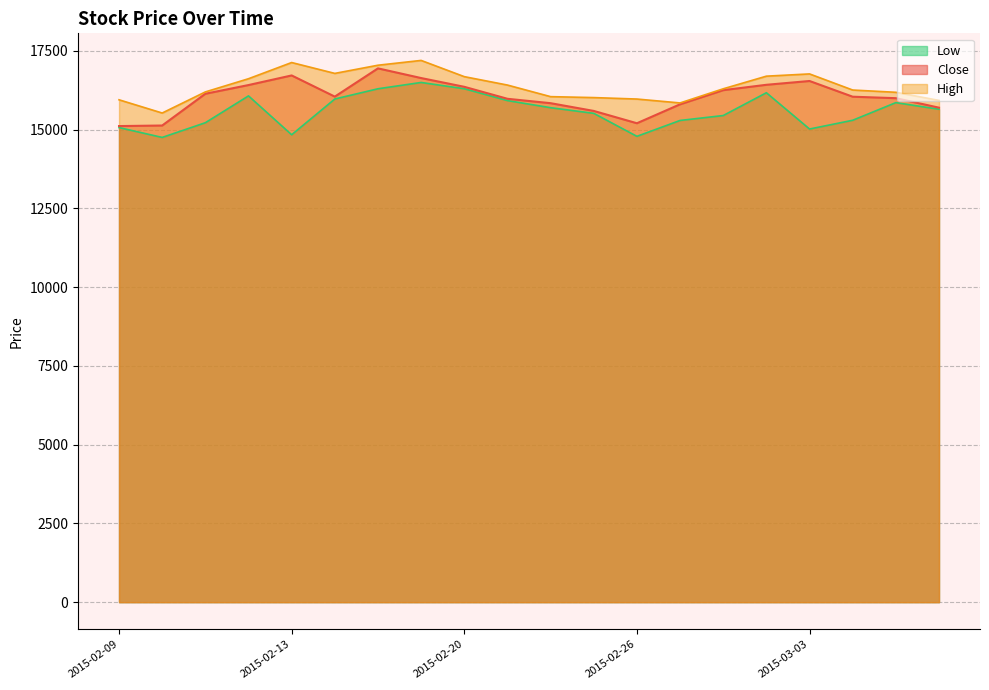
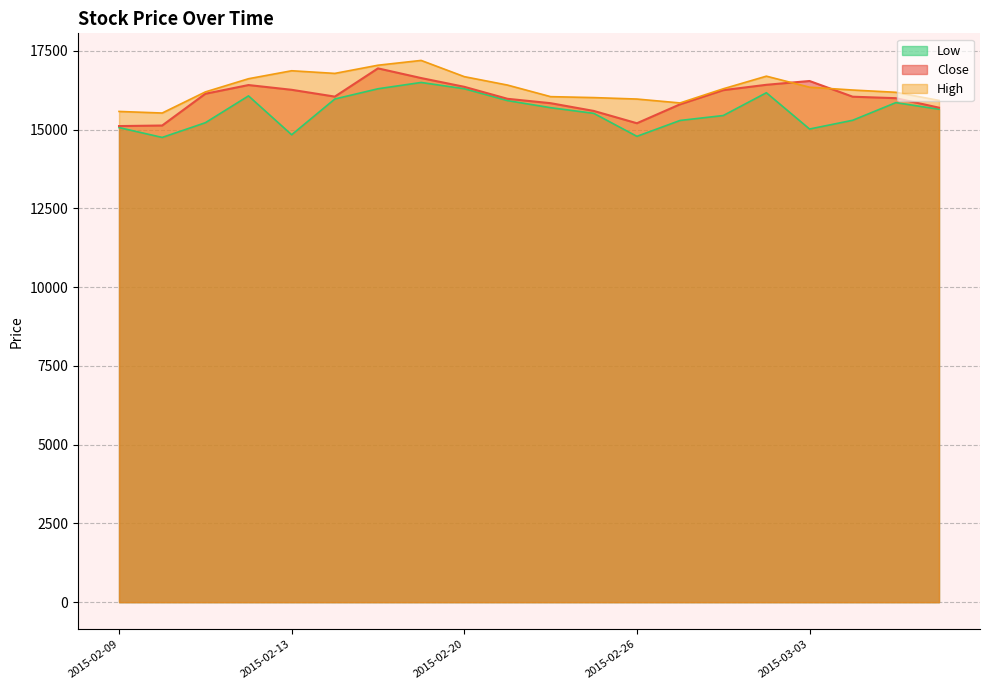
High, 2015-02-09: 16000 -> 15600
Close, 2015-02-13: 16700 -> 16300
High, 2015-02-13: 17100 -> 16900
High, 2015-03-03: 16800 -> 16300
